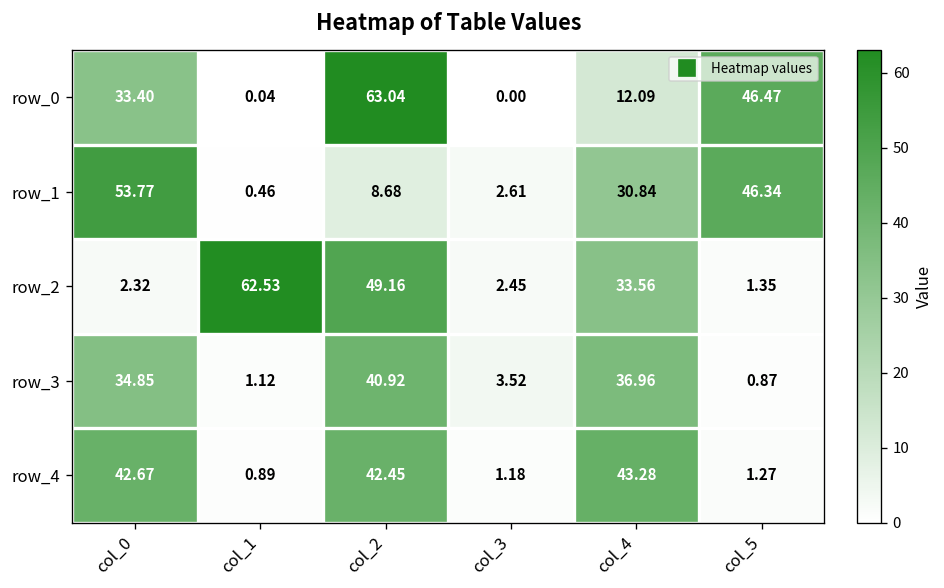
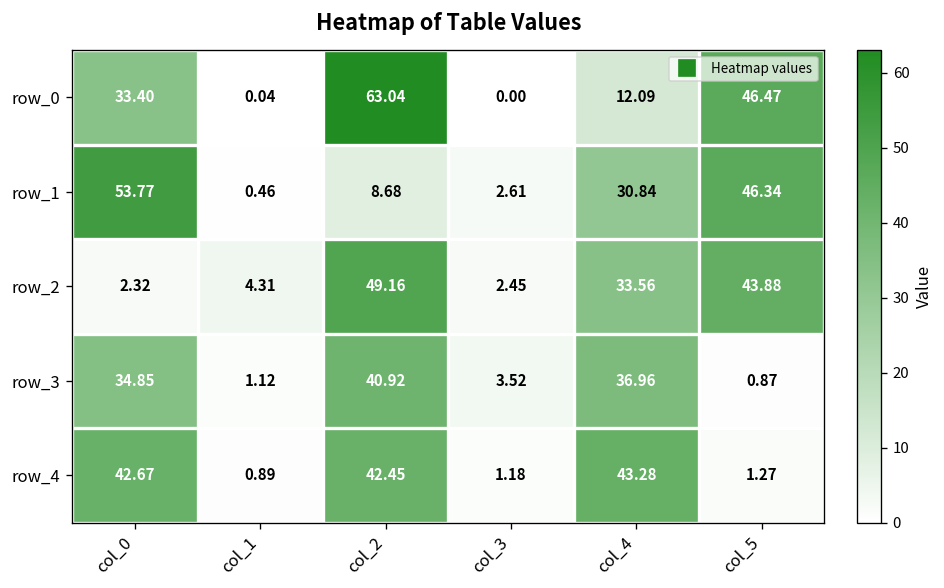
row_2, col_1: 62.53 -> 4.31
row_2, col_5: 1.35 -> 43.88
